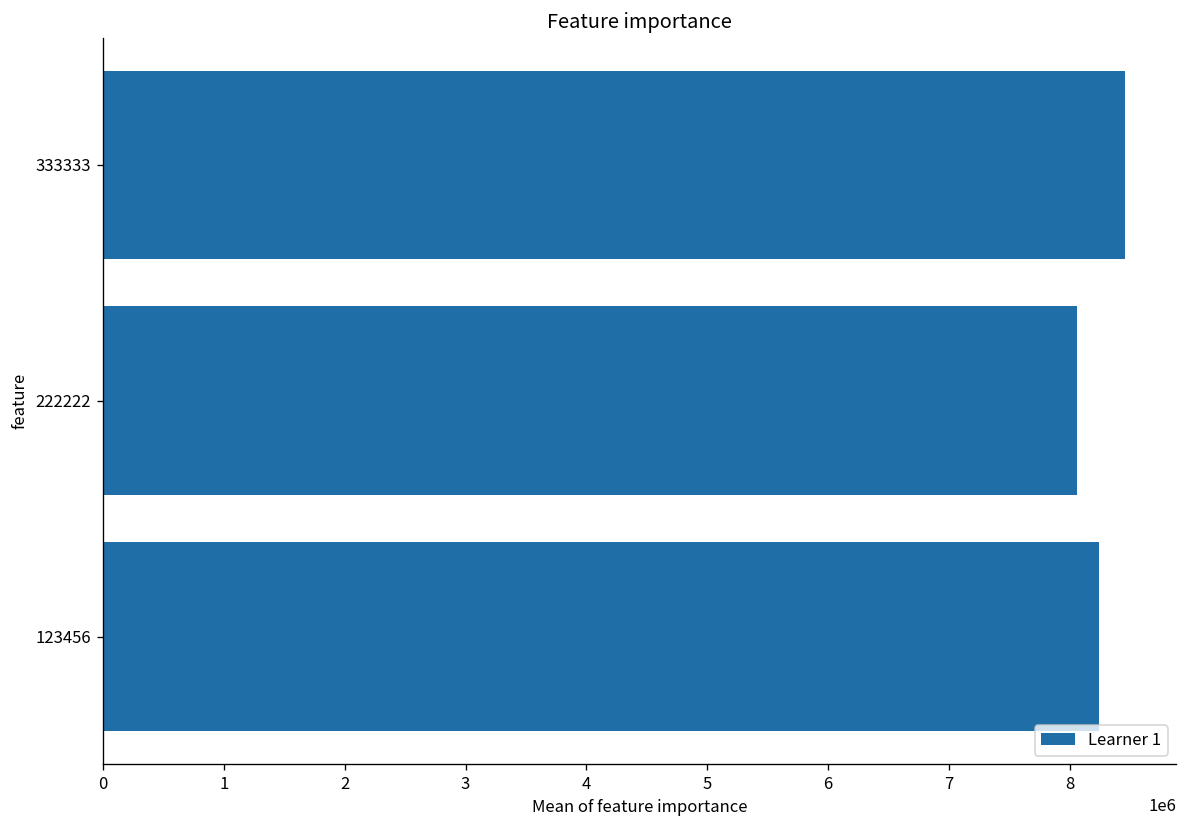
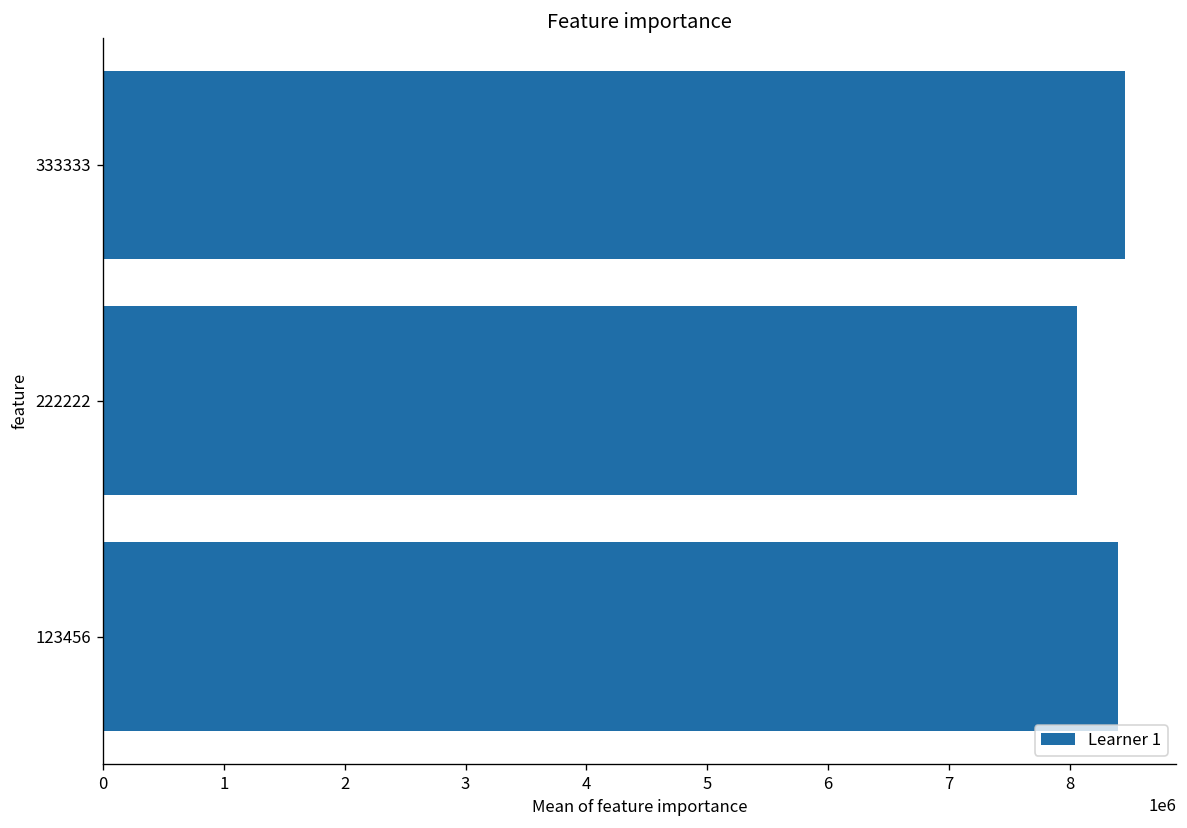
123456: 8240000 -> 8400000
